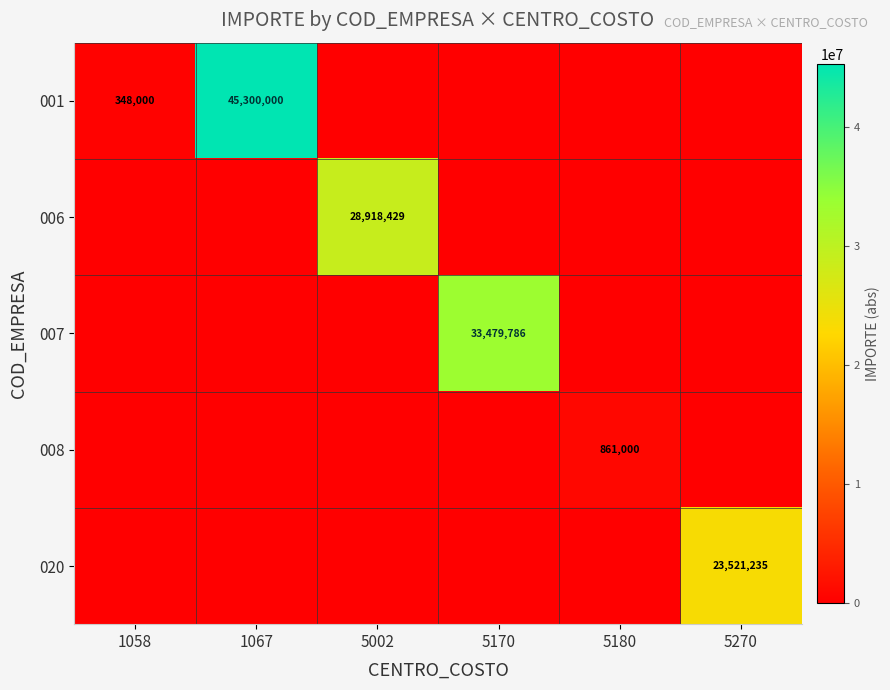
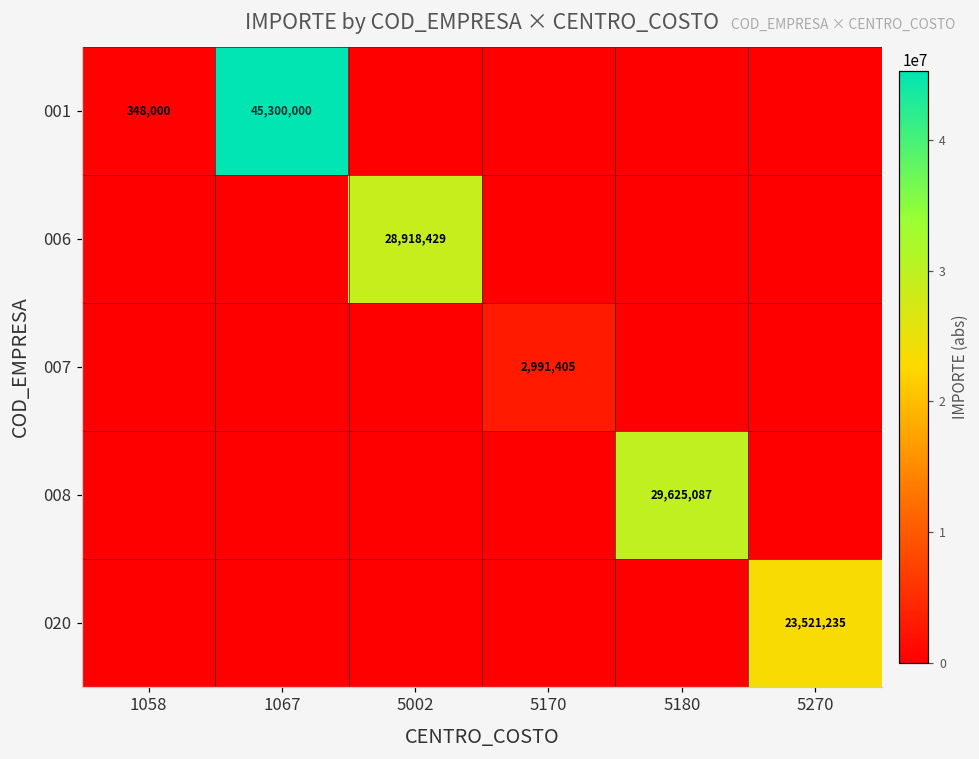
007, 5170: 33,479,786 -> 2,991,405
008, 5180: 861,000 -> 29,625,087
